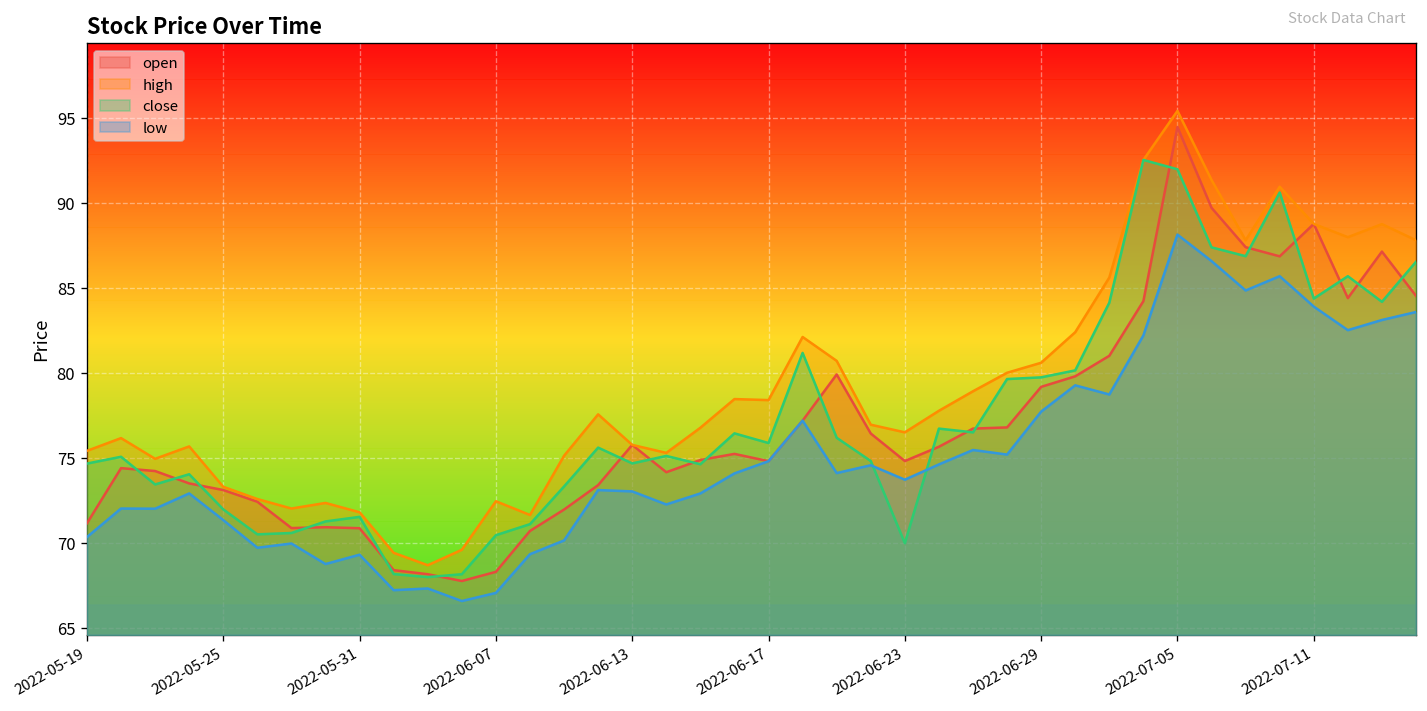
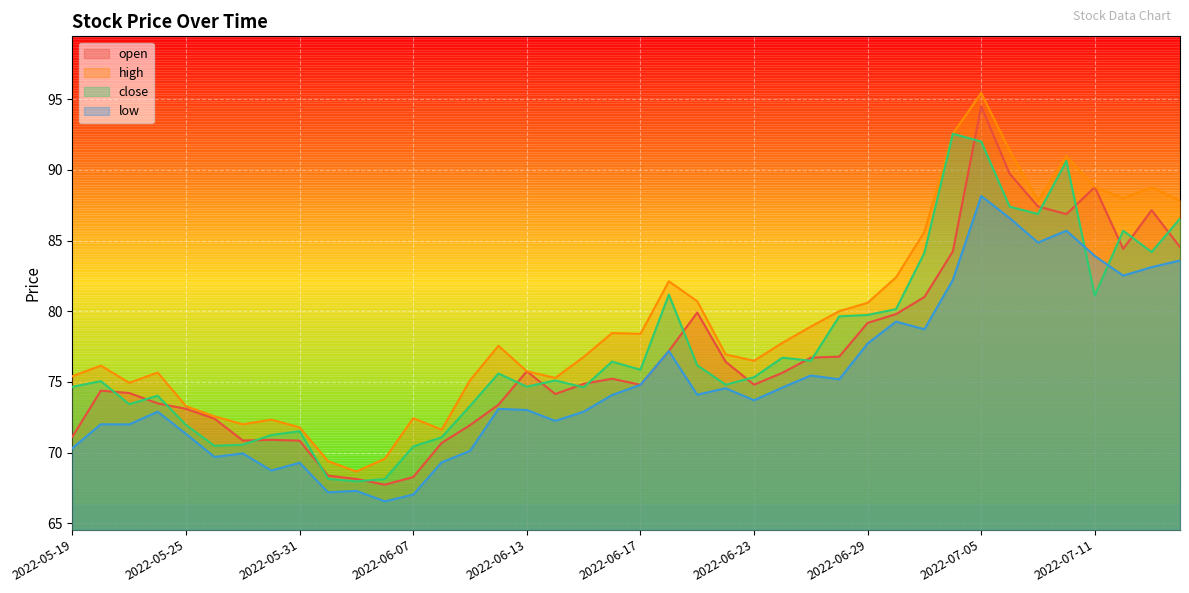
close, 2022-06-23: 70.0 -> 75.3
close, 2022-07-11: 84.4 -> 81.1
